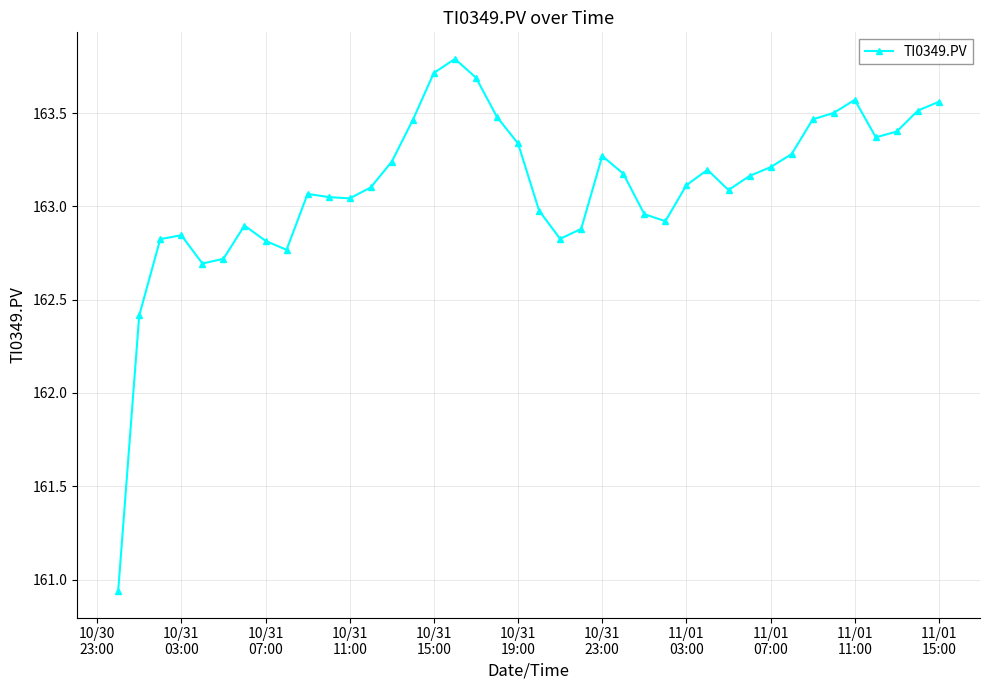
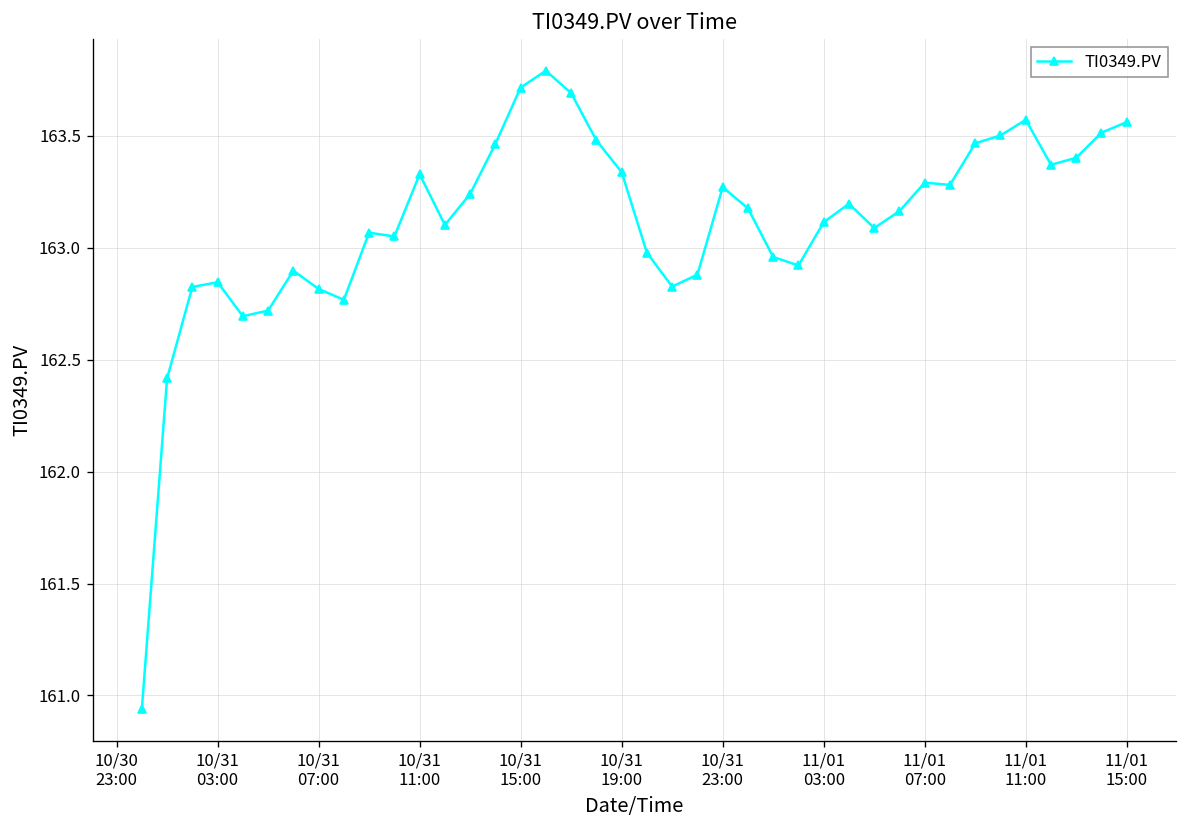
10/31 11:00: 163.04 -> 163.33
11/01 07:00: 163.21 -> 163.29
